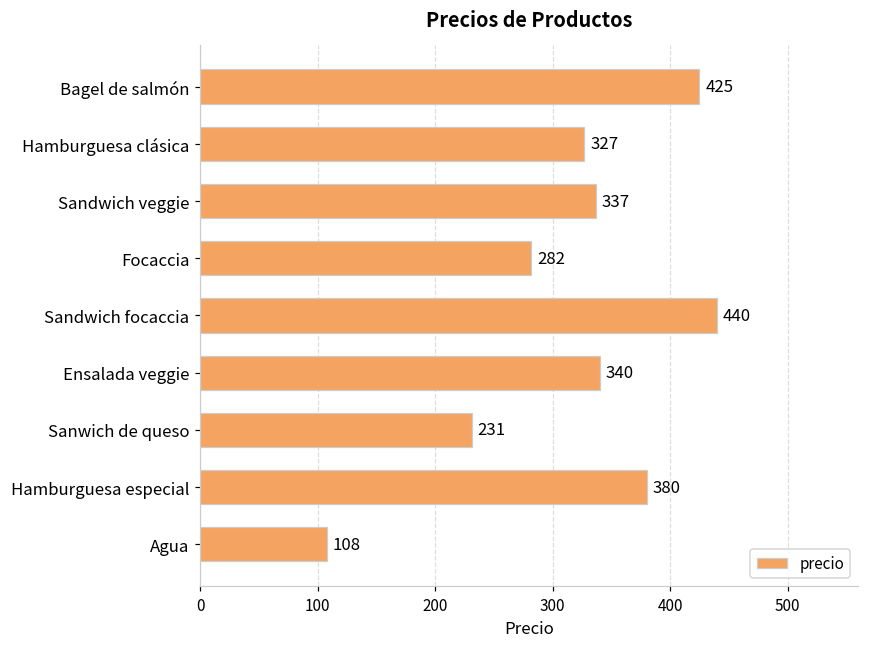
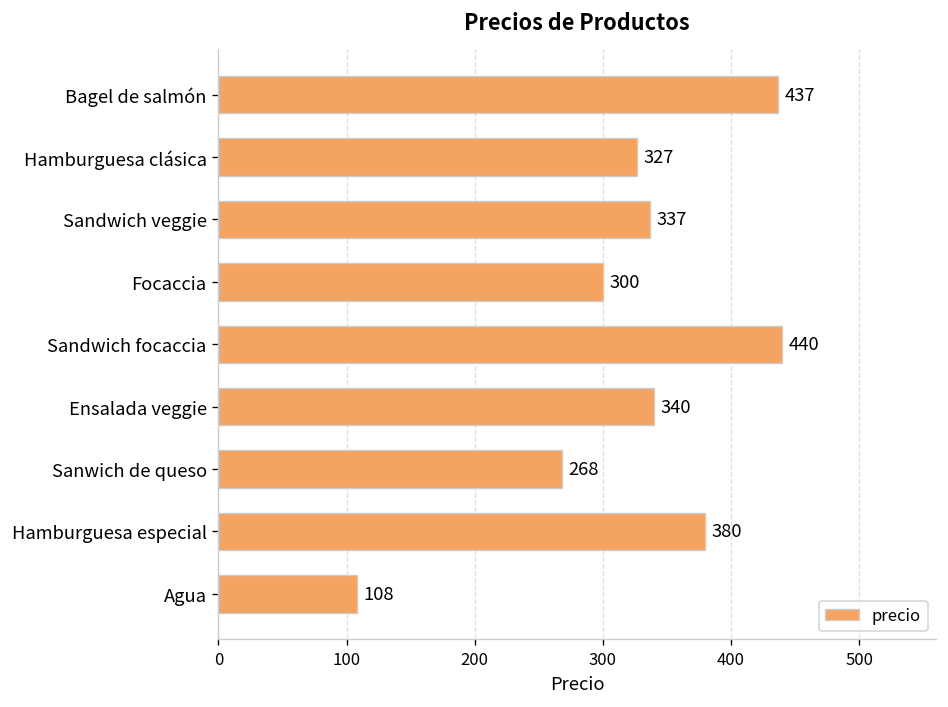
Bagel de salmón: 425 -> 437
Focaccia: 282 -> 300
Sanwich de queso: 231 -> 268
